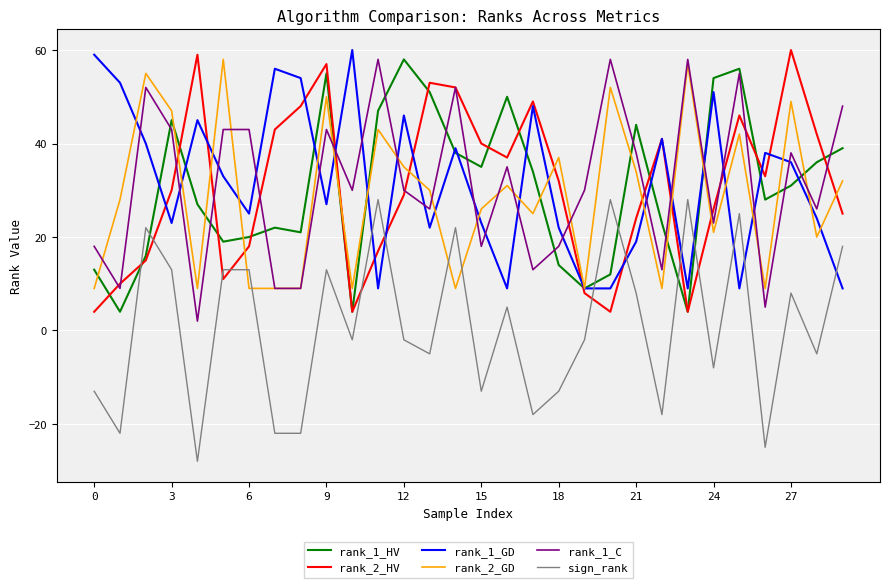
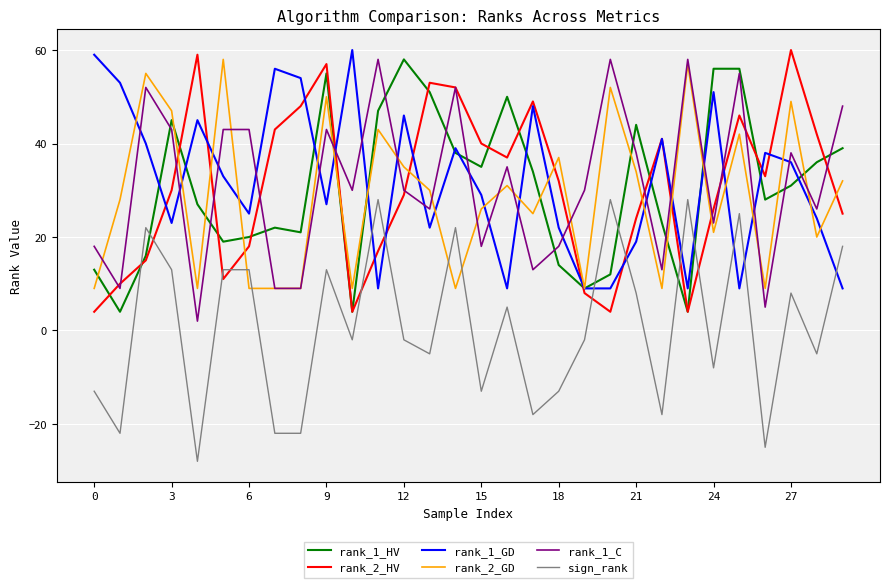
rank_1_GD, 15: 23 -> 29
rank_1_HV, 24: 54 -> 56
